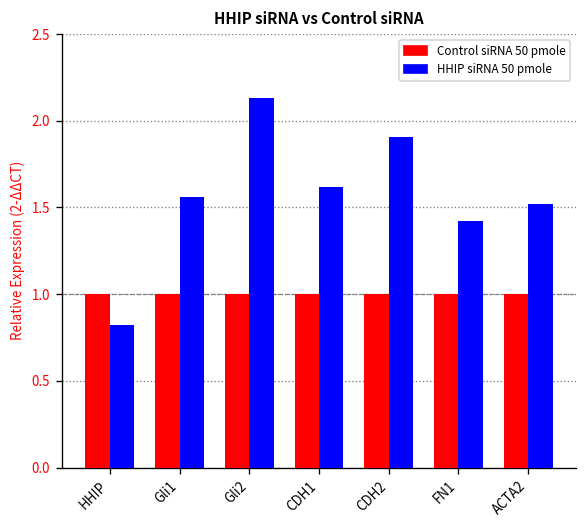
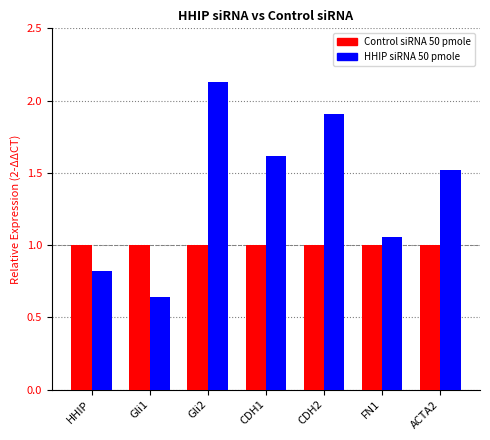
HHIP siRNA 50 pmole, Gli1: 1.56 -> 0.64
HHIP siRNA 50 pmole, FN1: 1.42 -> 1.06
